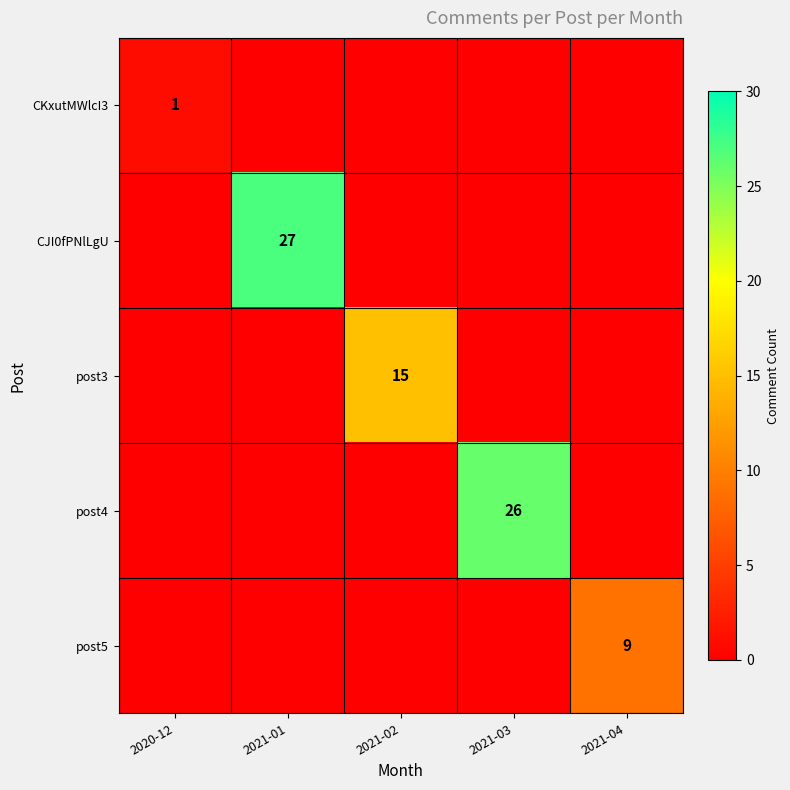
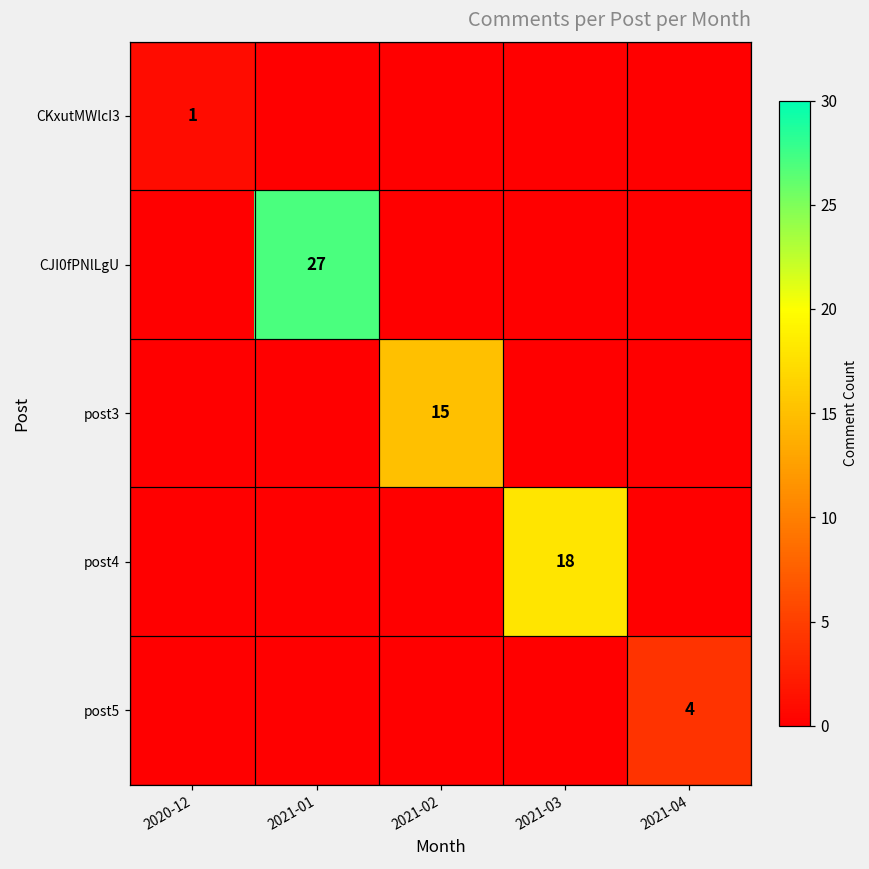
post4, 2021-03: 26 -> 18
post5, 2021-04: 9 -> 4
